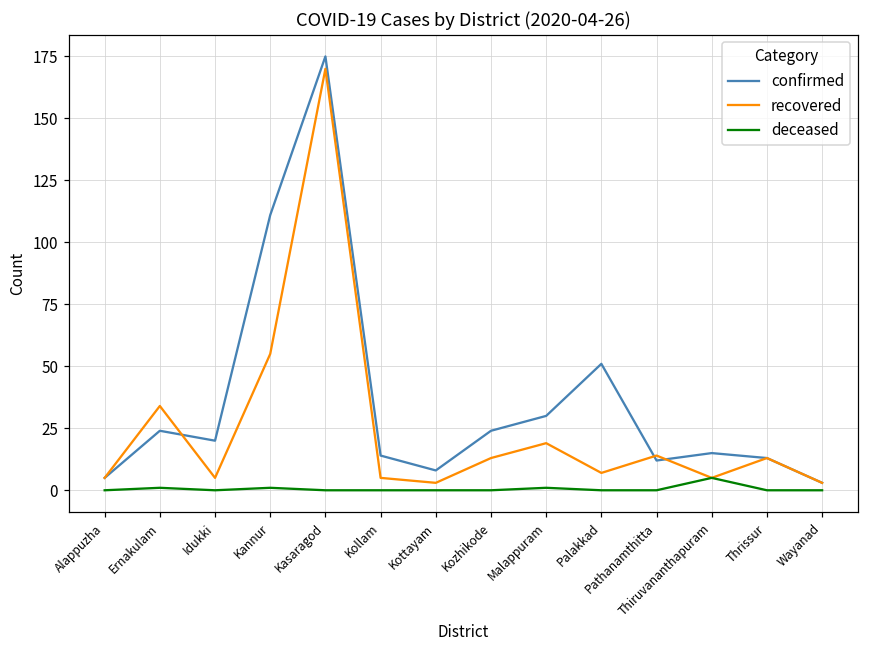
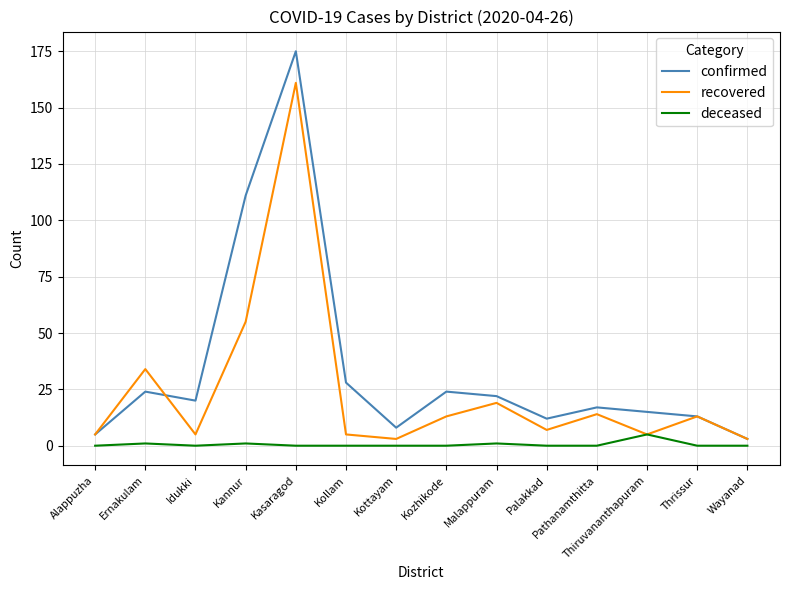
recovered, Kasaragod: 170 -> 161
confirmed, Kollam: 14 -> 28
confirmed, Malappuram: 30 -> 22
confirmed, Palakkad: 51 -> 12
confirmed, Pathanamthitta: 12 -> 17
